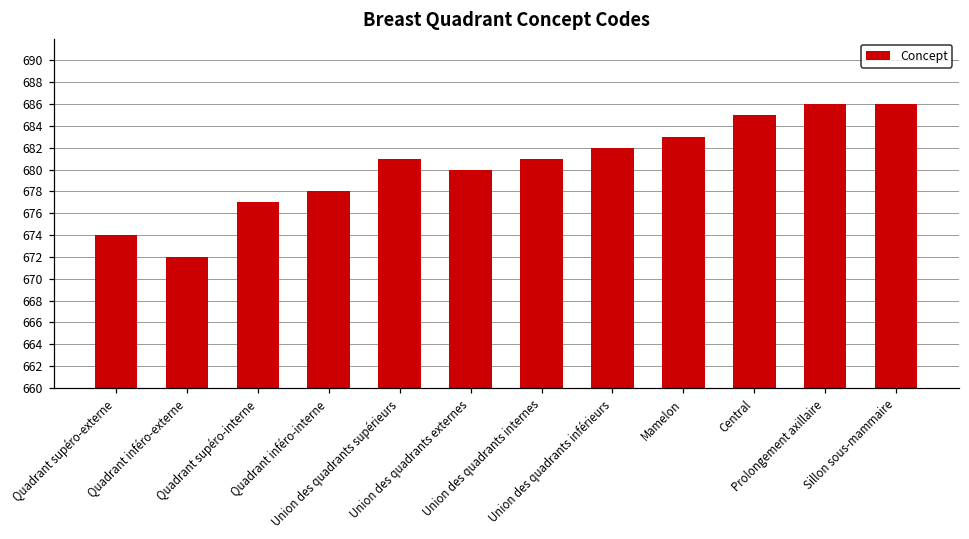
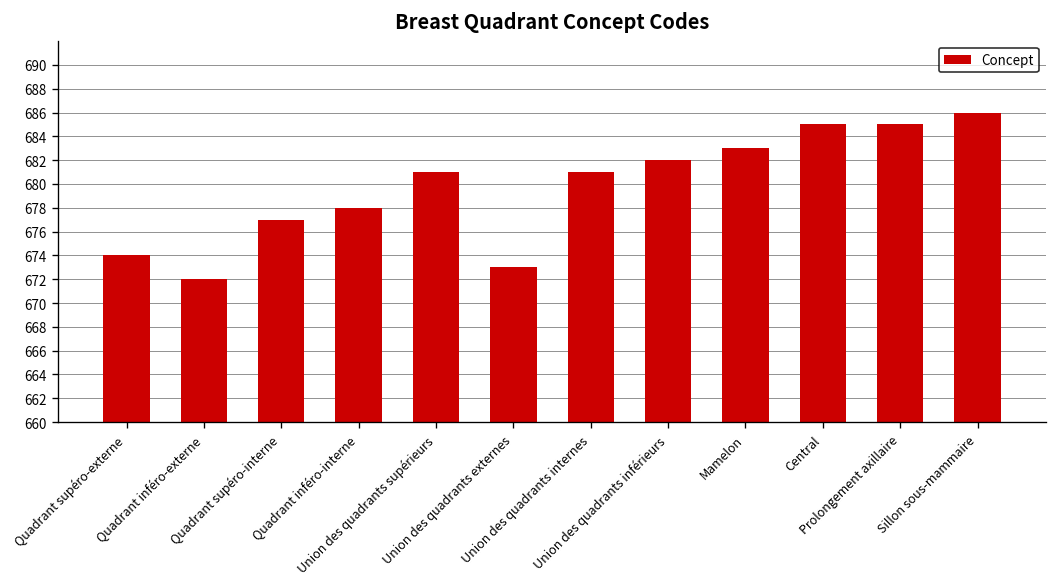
Union des quadrants externes: 680 -> 673
Prolongement axillaire: 686 -> 685
